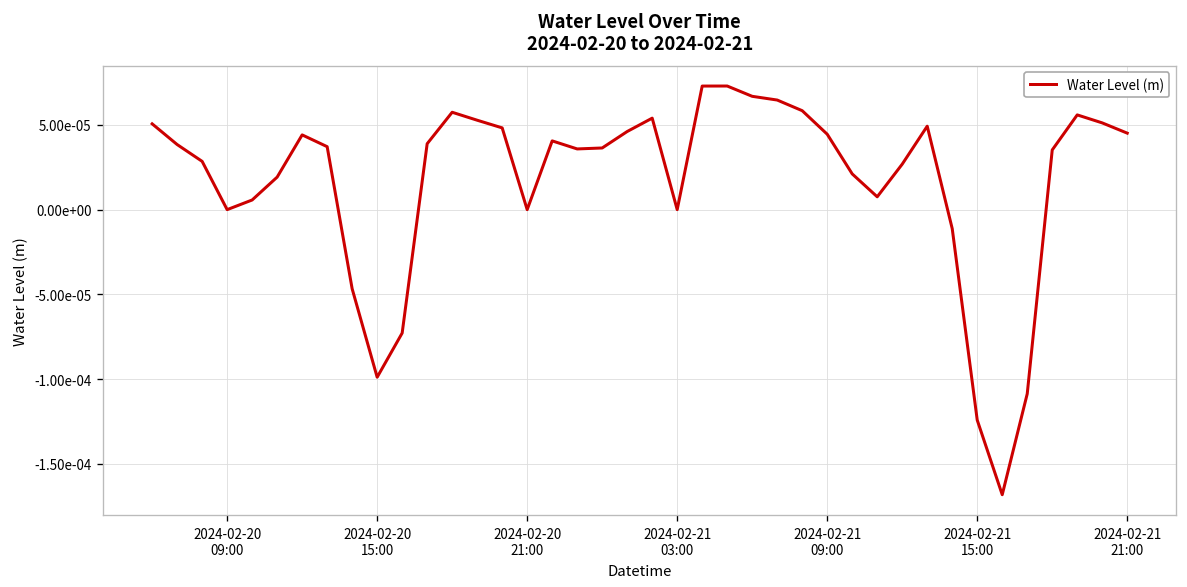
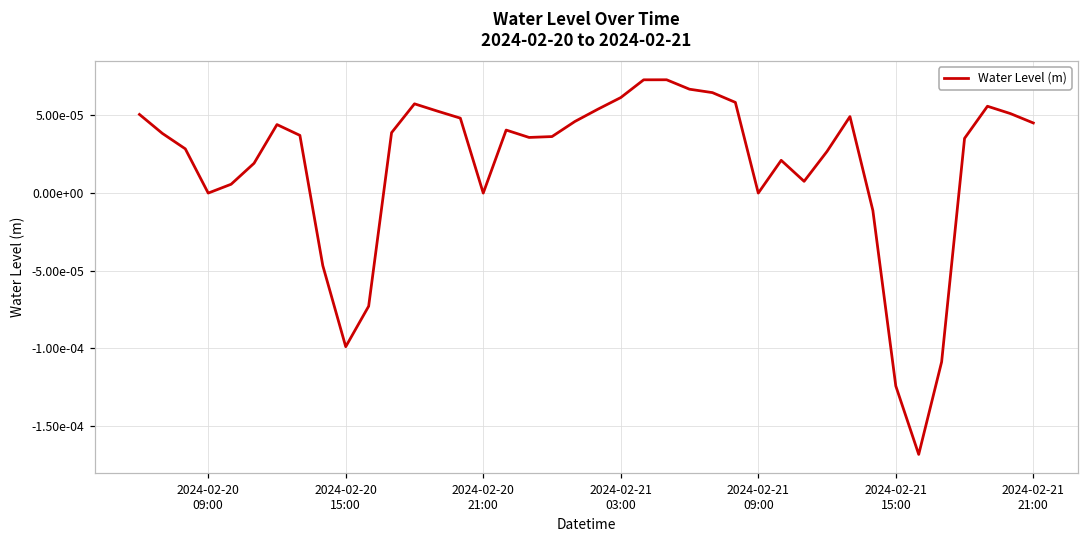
2024-02-21 03:00: 0.0000 -> 0.0001
2024-02-21 09:00: 0.00004 -> 0.00000
